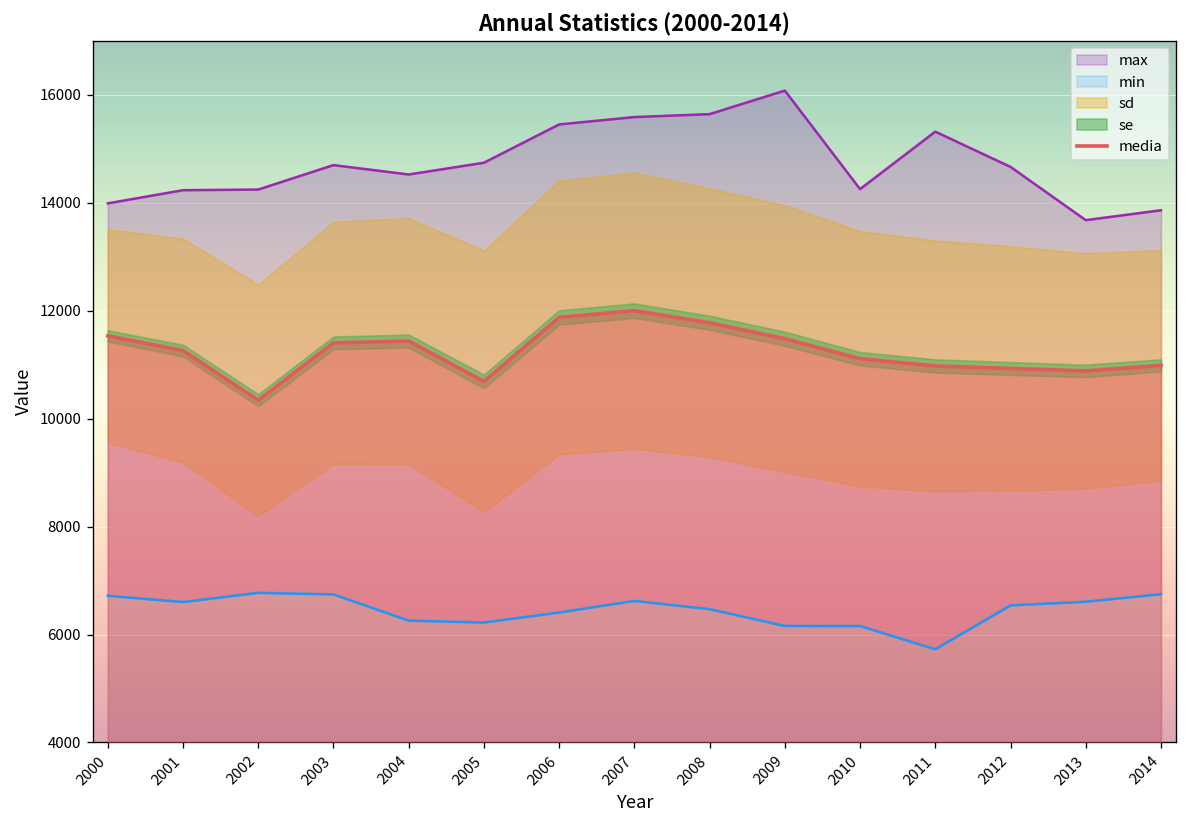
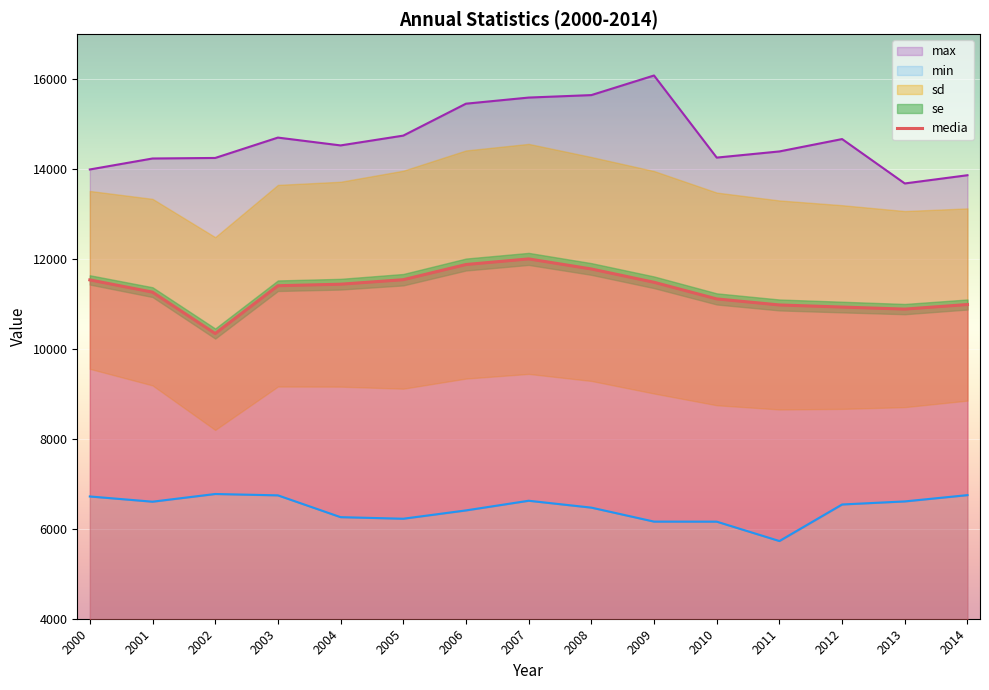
media, 2005: 10700 -> 11500
max, 2011: 15300 -> 14400
